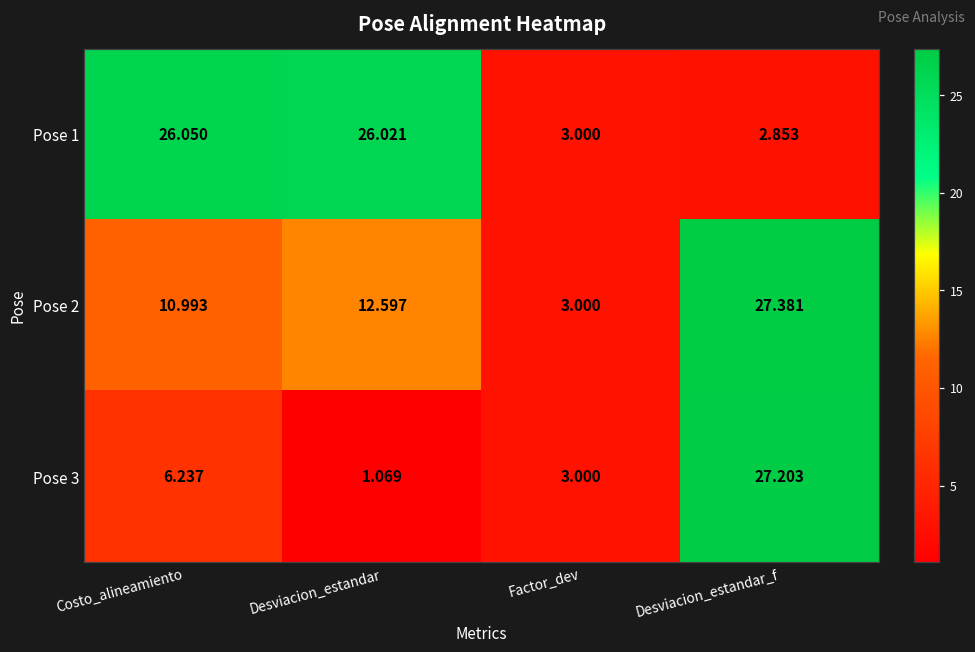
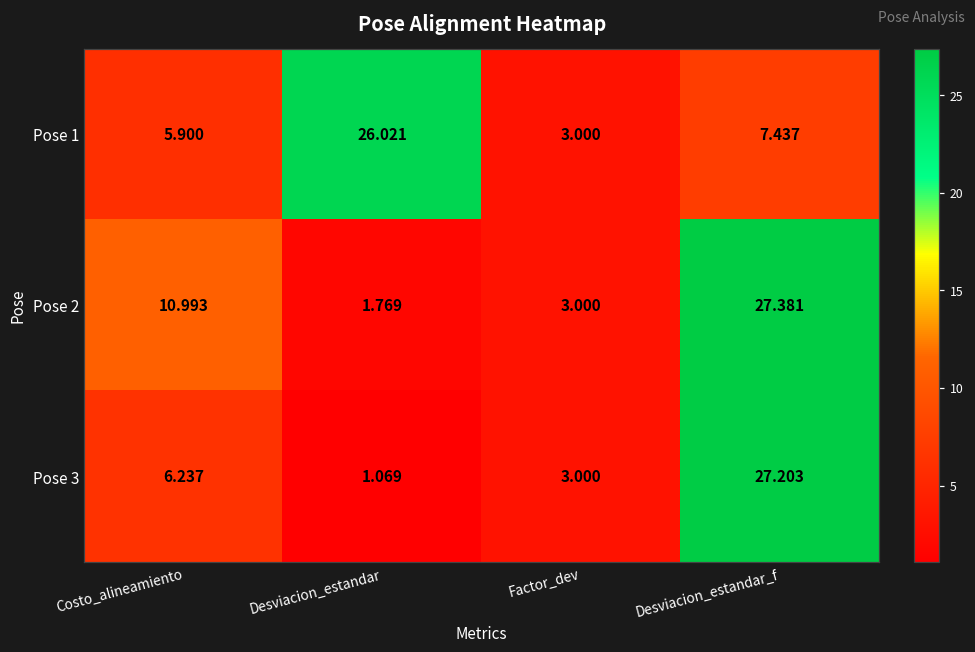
Pose 1, Costo_alineamiento: 26.050 -> 5.900
Pose 1, Desviacion_estandar_f: 2.853 -> 7.437
Pose 2, Desviacion_estandar: 12.597 -> 1.769
